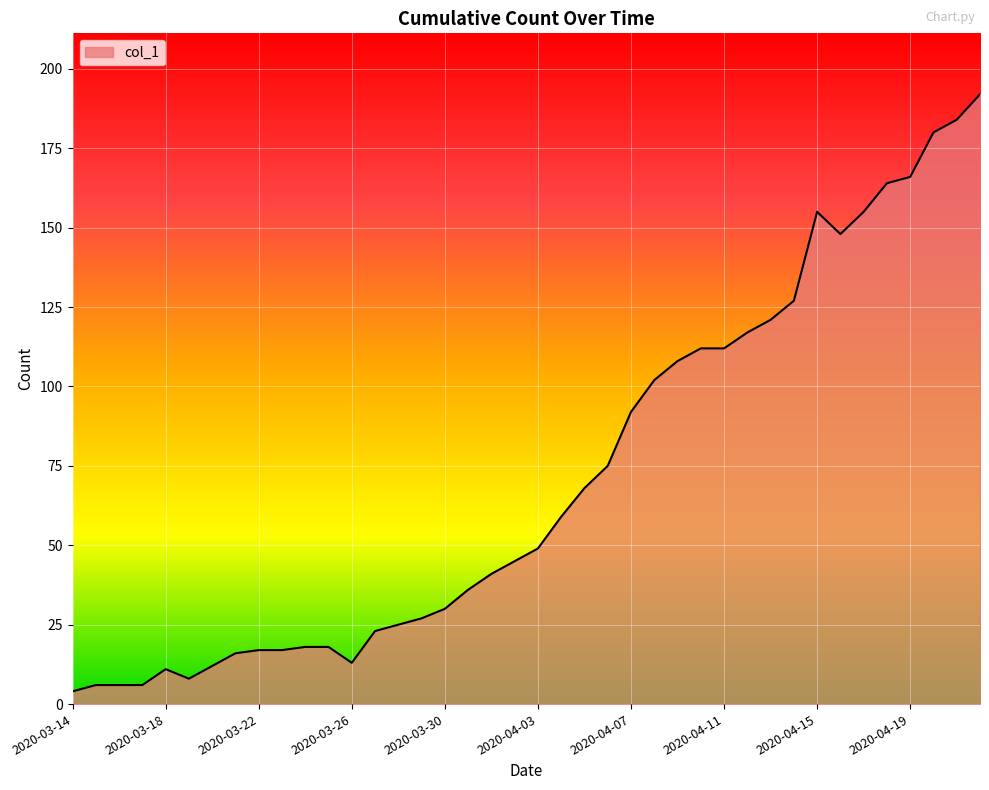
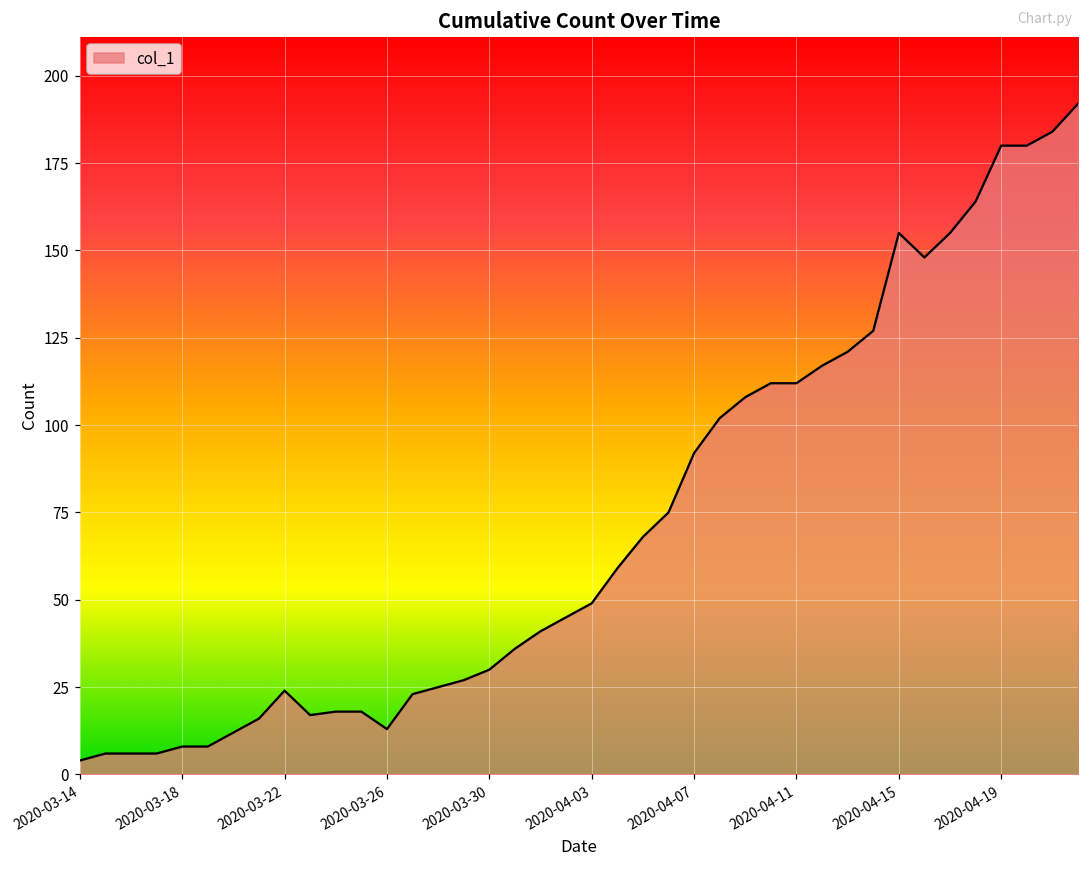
2020-03-18: 11 -> 8
2020-03-22: 17 -> 24
2020-04-19: 166 -> 180
